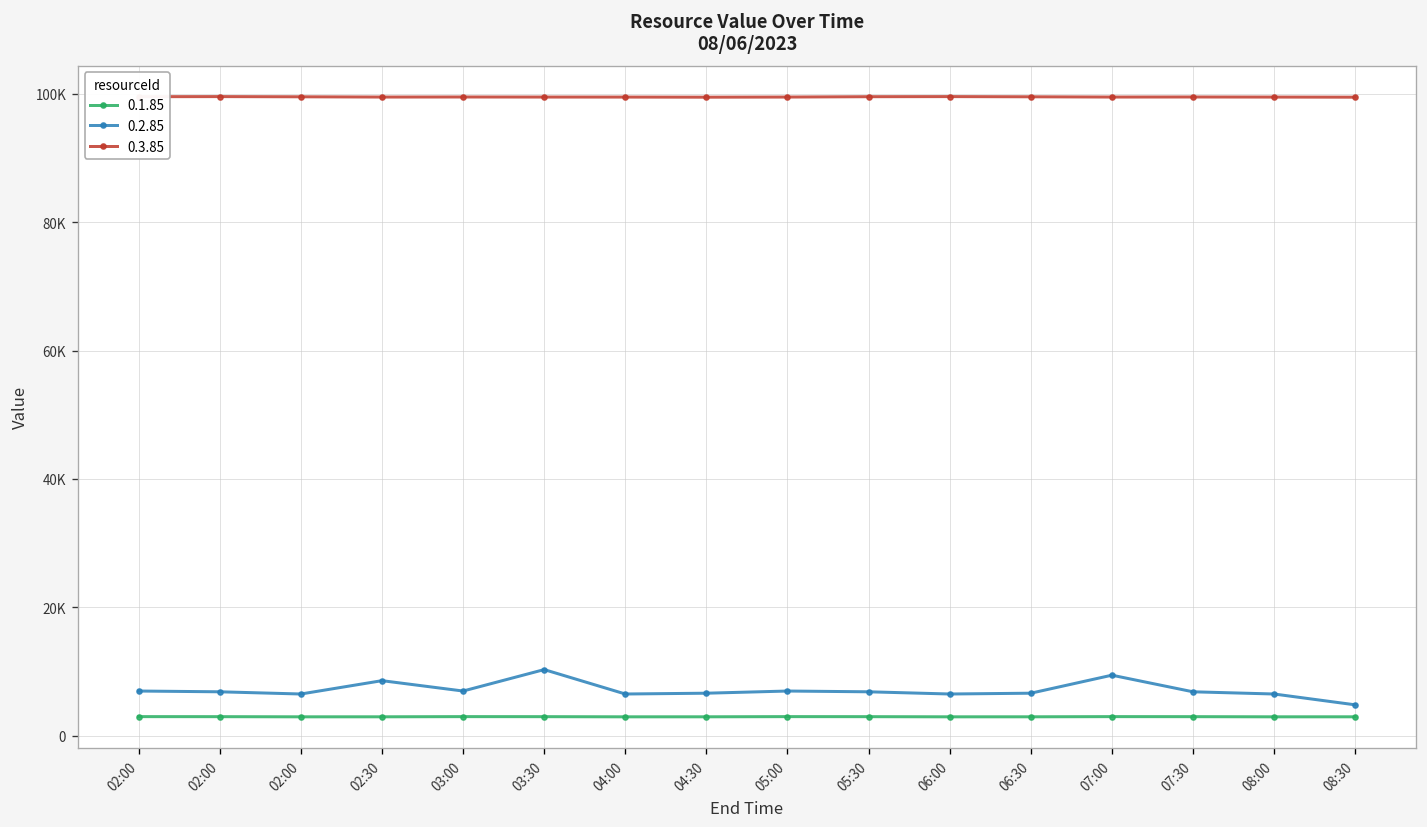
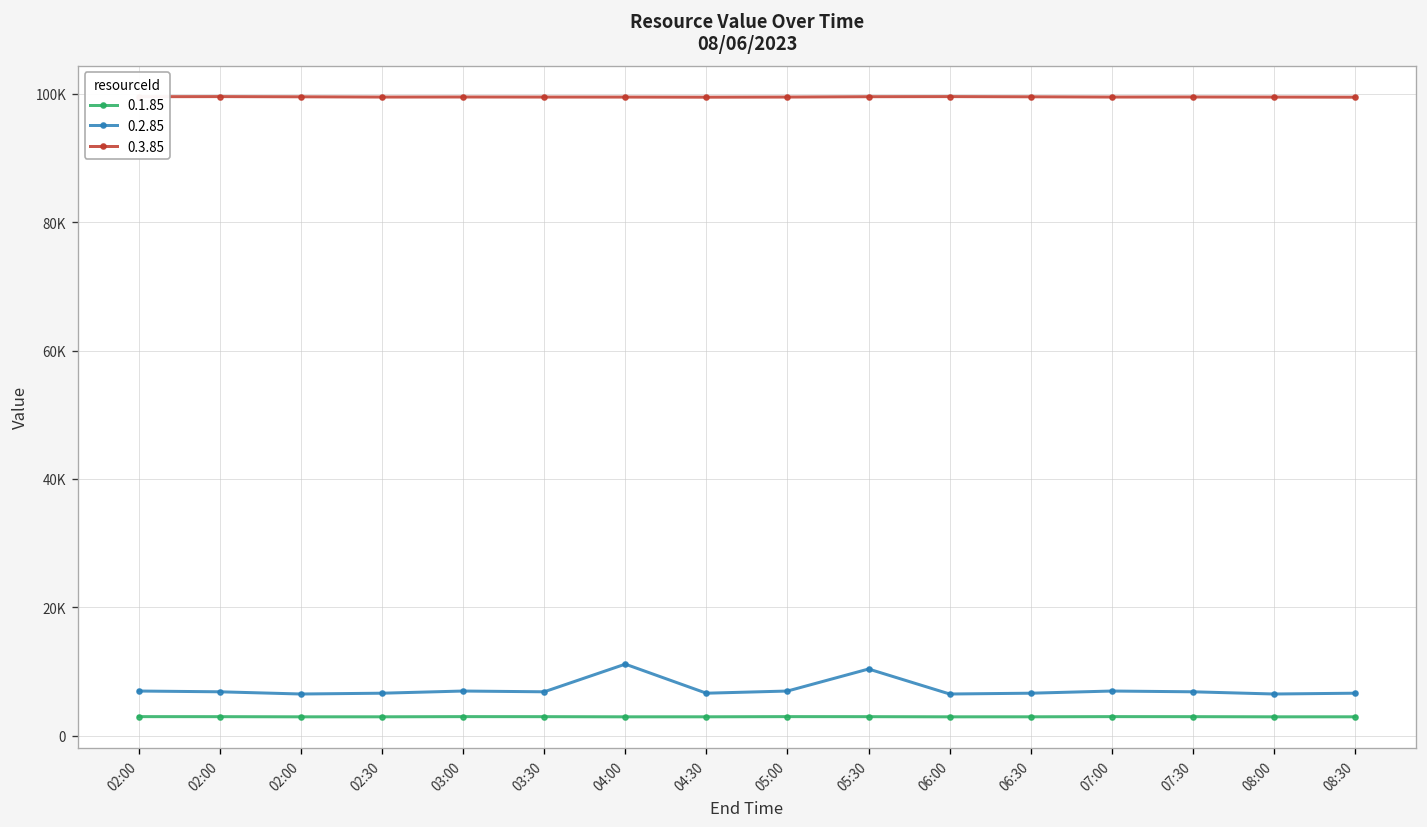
0.2.85, 02:30: 9000 -> 7000
0.2.85, 03:30: 10000 -> 7000
0.2.85, 04:00: 6000 -> 11000
0.2.85, 05:30: 7000 -> 10000
0.2.85, 07:00: 9000 -> 7000
0.2.85, 08:30: 5000 -> 7000
